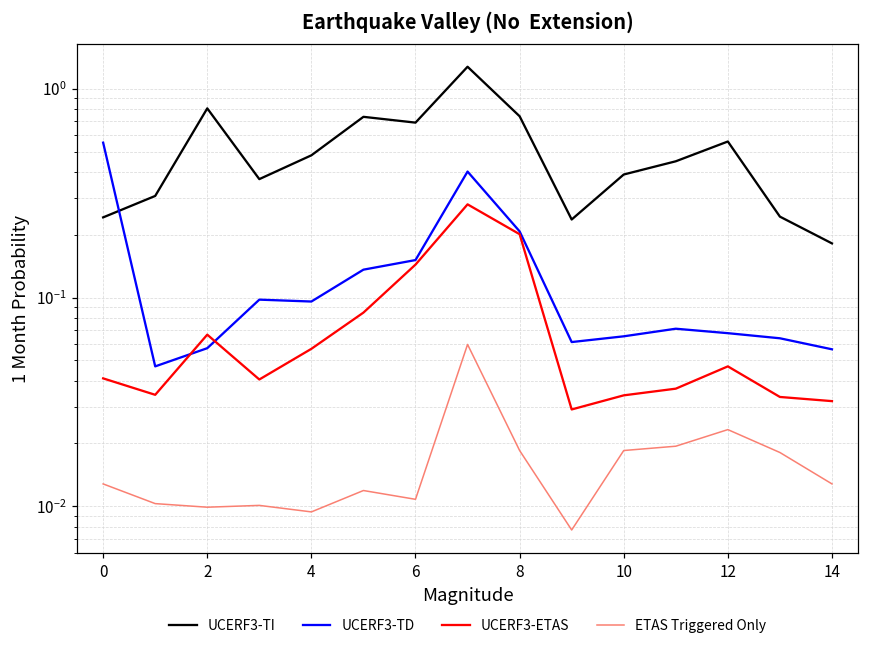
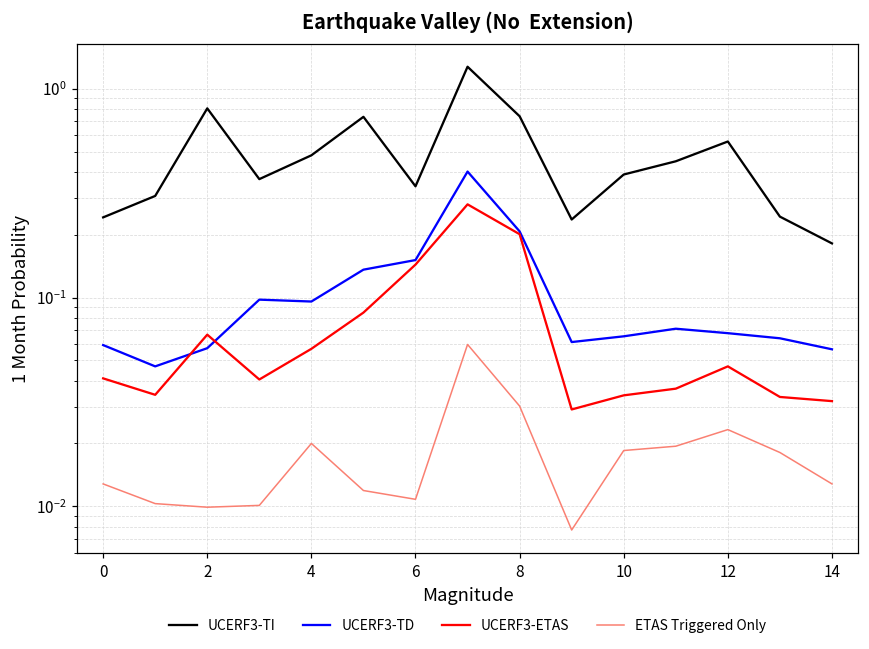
UCERF3-TD, 0: 0.55 -> 0.059
ETAS Triggered Only, 4: 0.009 -> 0.020
UCERF3-TI, 6: 0.69 -> 0.34
ETAS Triggered Only, 8: 0.019 -> 0.030
